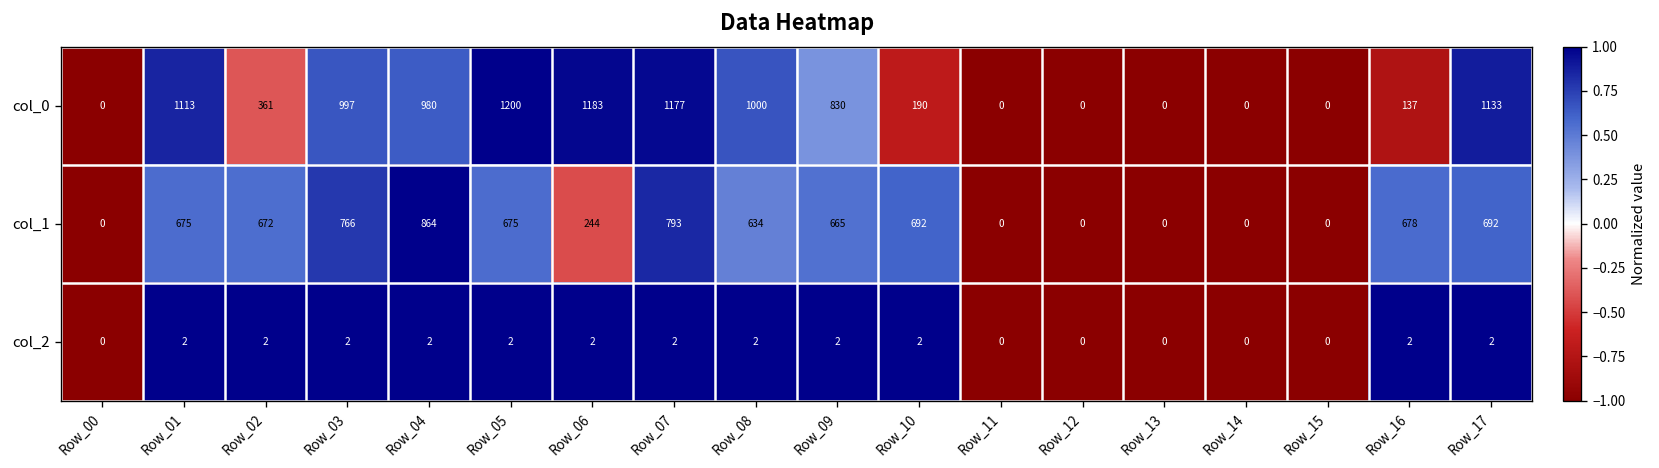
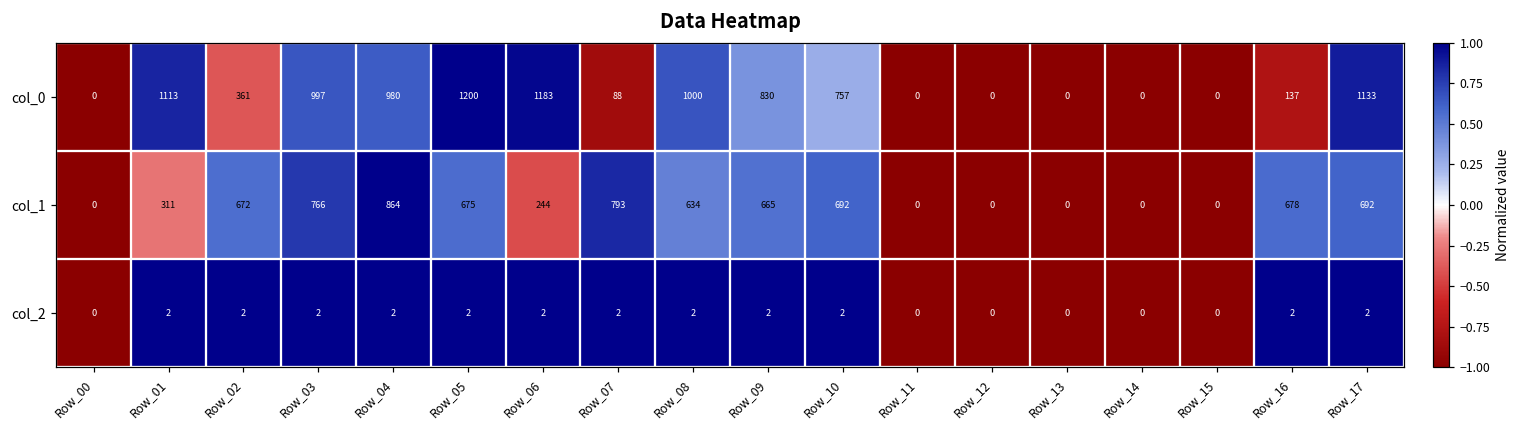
col_0, Row_07: 1177 -> 88
col_0, Row_10: 190 -> 757
col_1, Row_01: 675 -> 311
